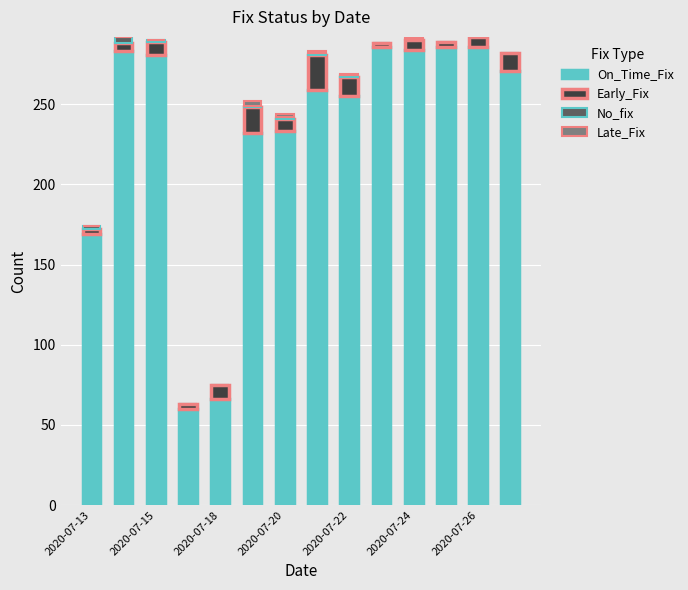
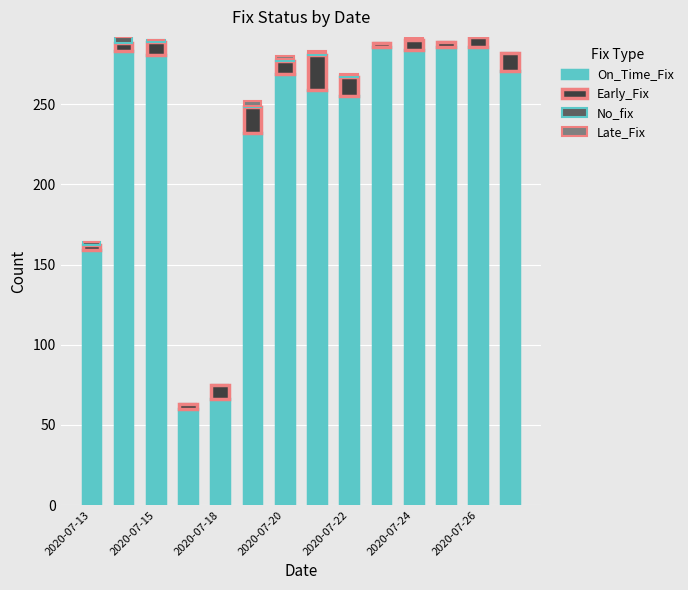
On_Time_Fix, 2020-07-13: 169 -> 159
On_Time_Fix, 2020-07-20: 233 -> 269
